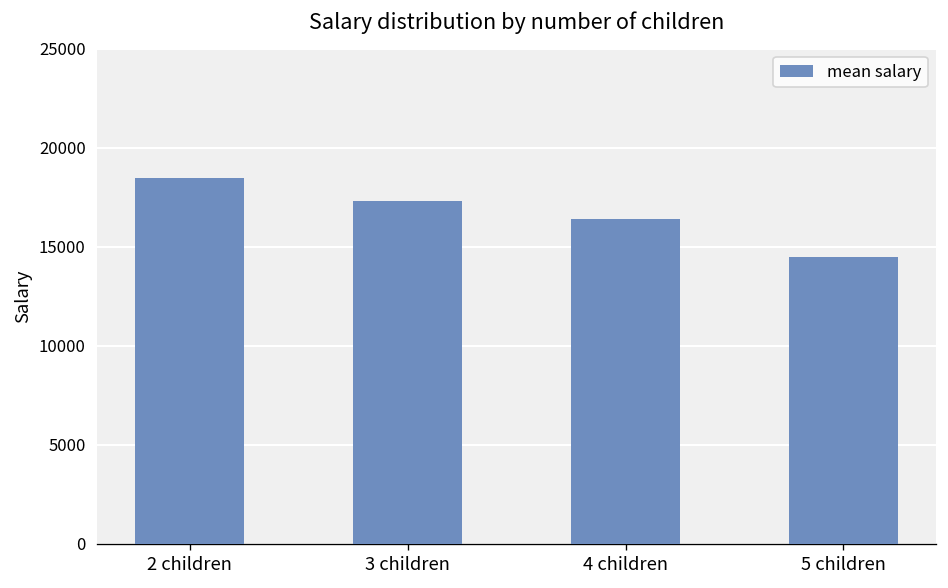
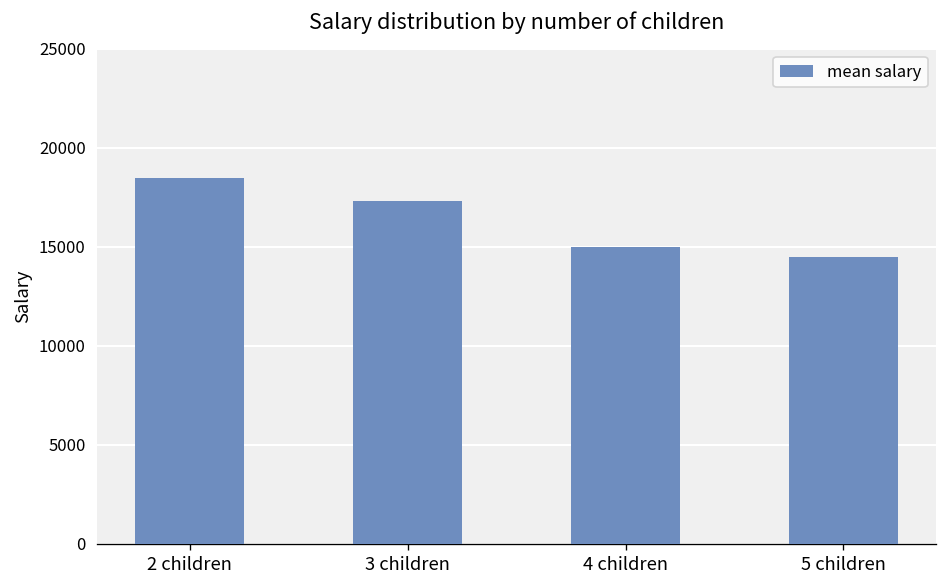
4 children: 16400 -> 15000
